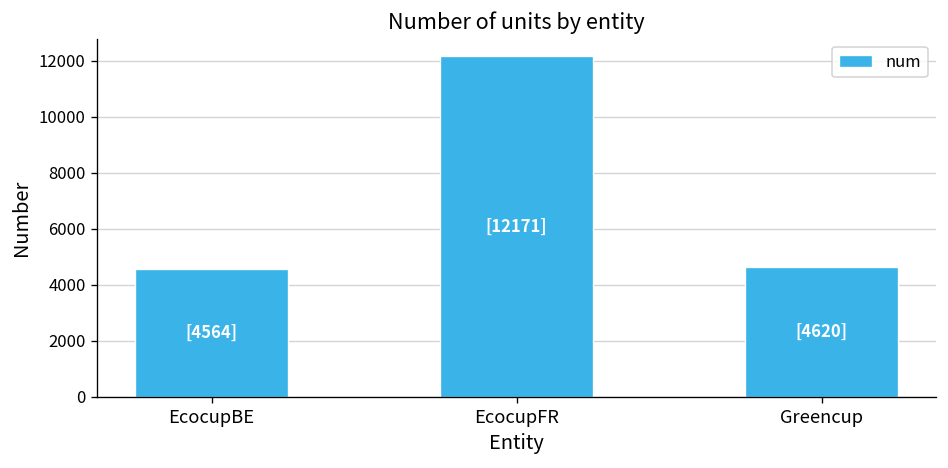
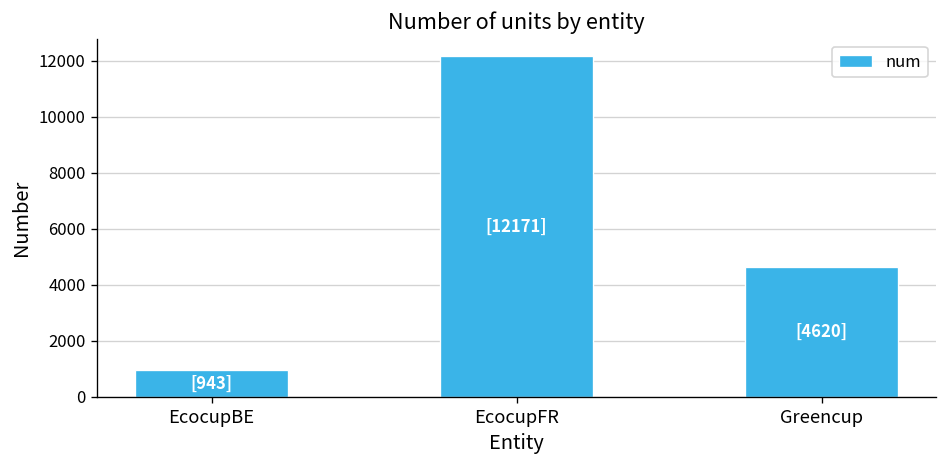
EcocupBE: 4564] -> 943]
